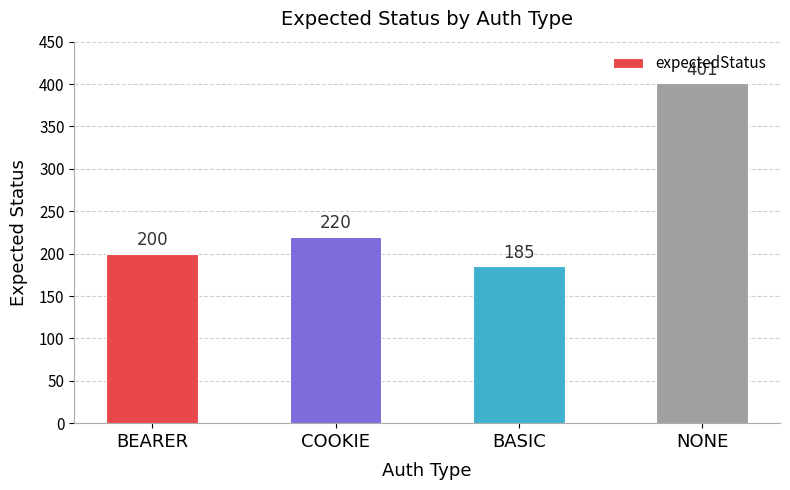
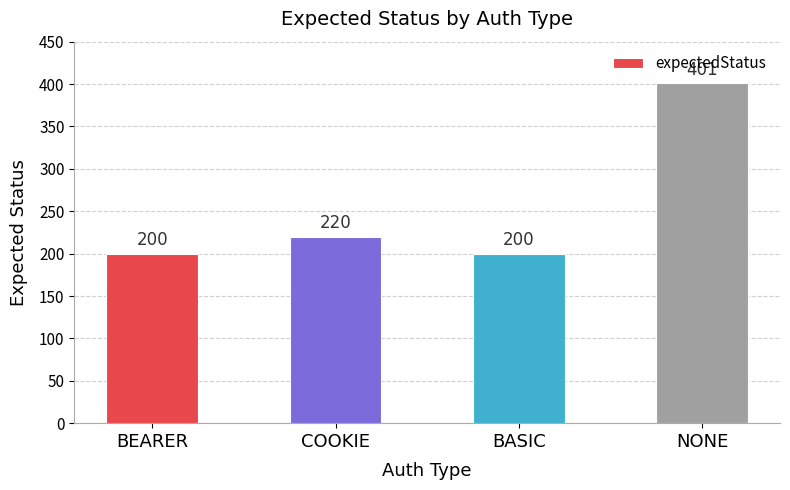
BASIC: 185 -> 200
